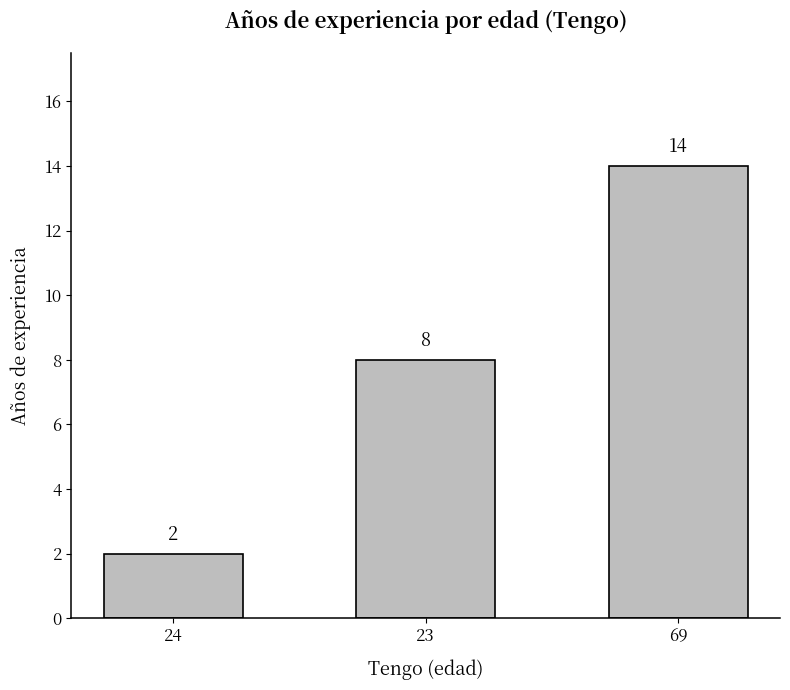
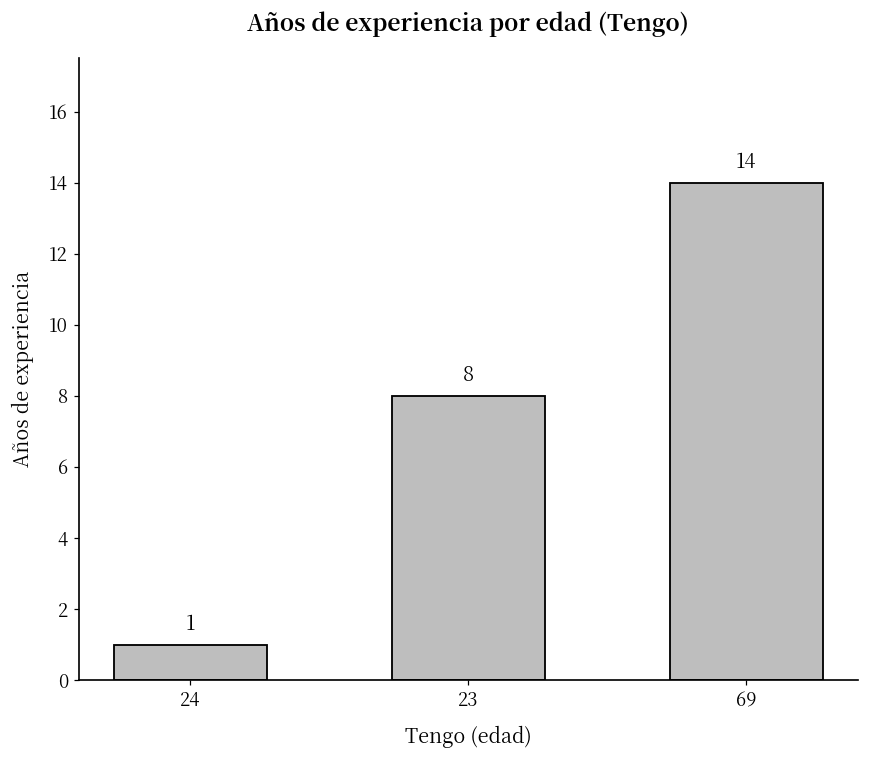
24: 2 -> 1
